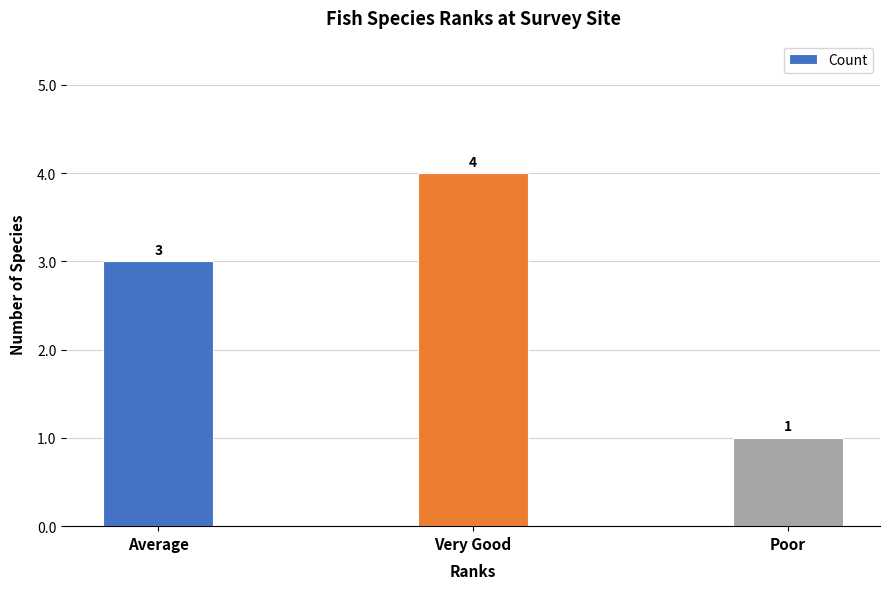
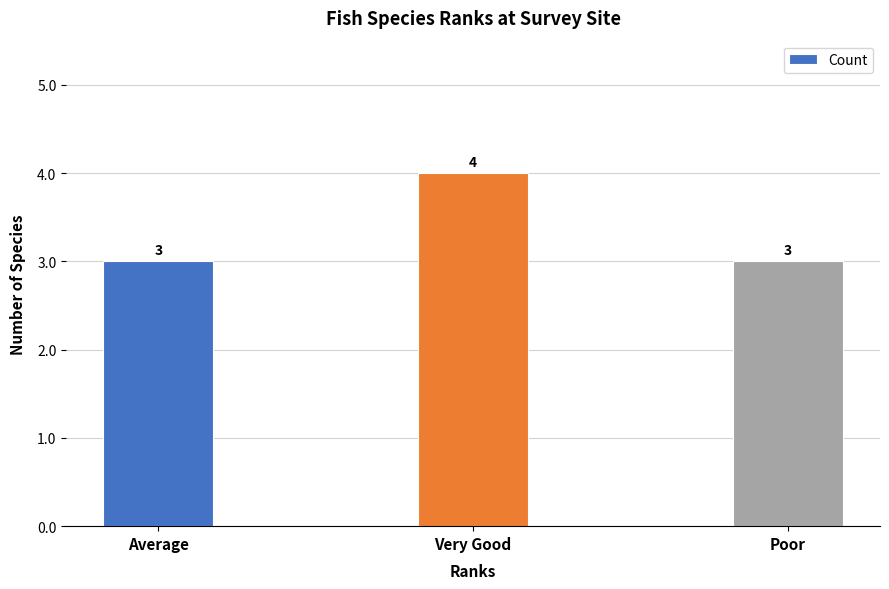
Poor: 1 -> 3
